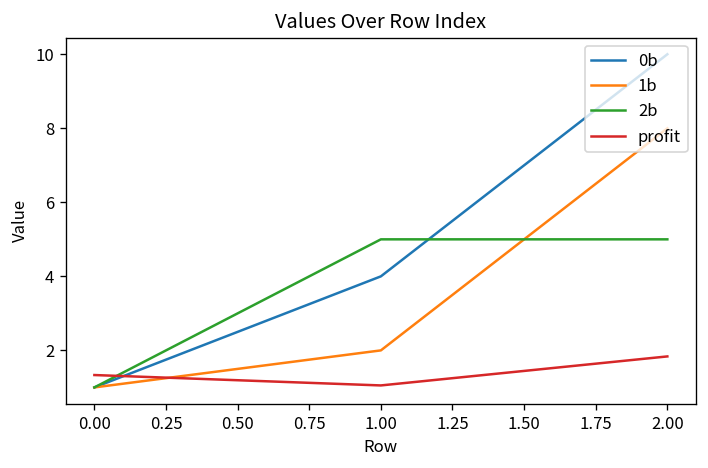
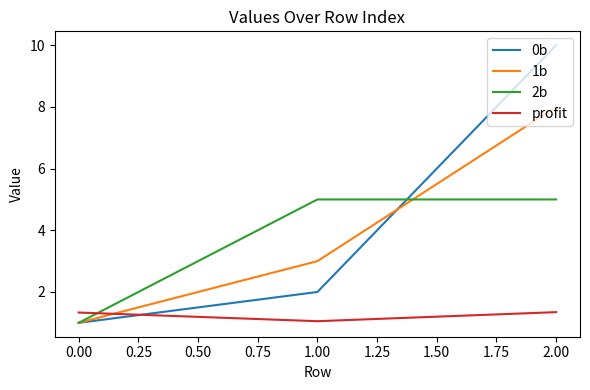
0b, 1.00: 4 -> 2
1b, 1.00: 2 -> 3
profit, 2.00: 1.8 -> 1.3
